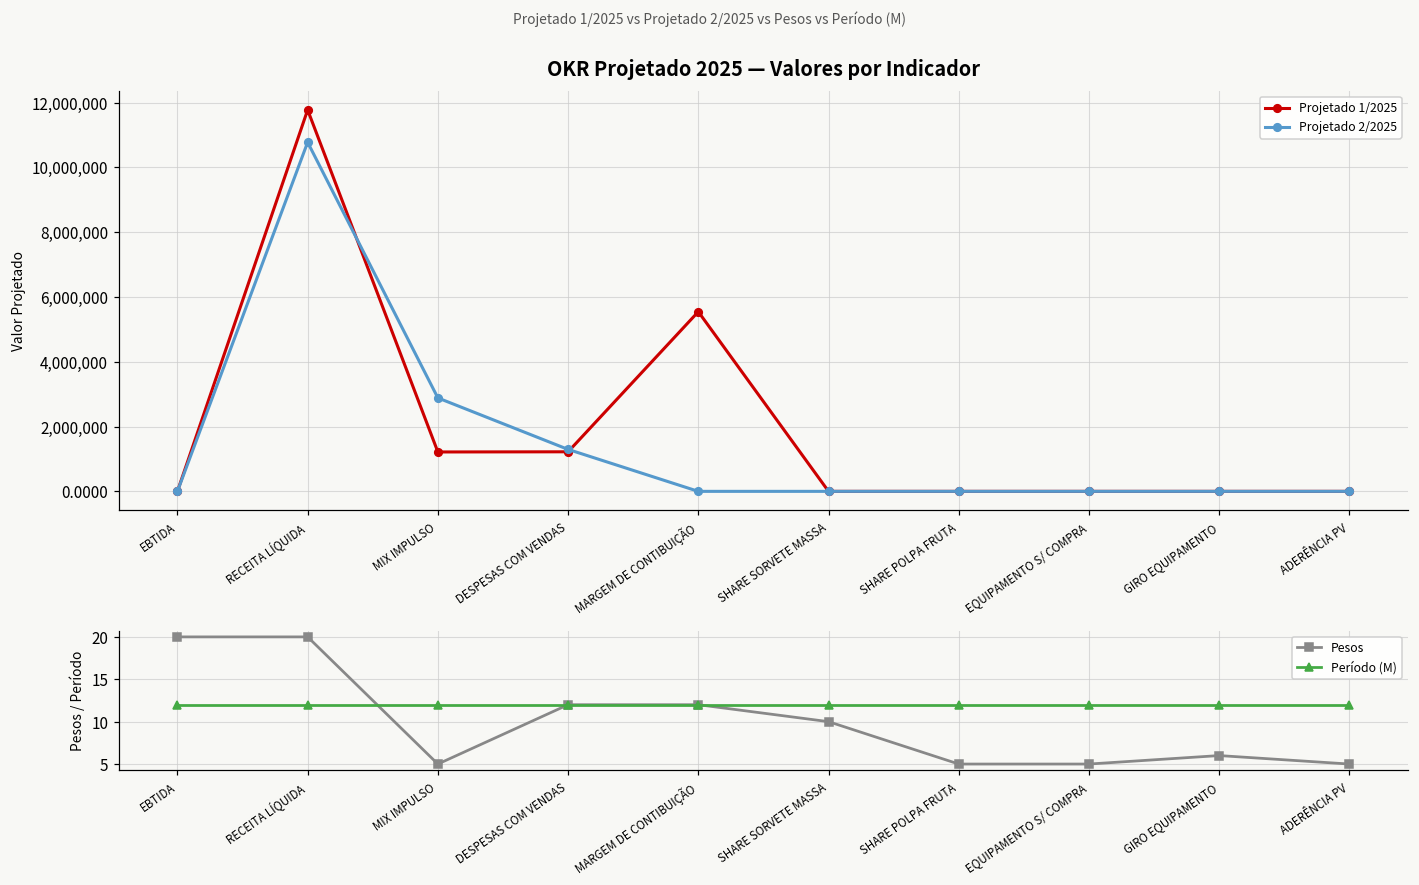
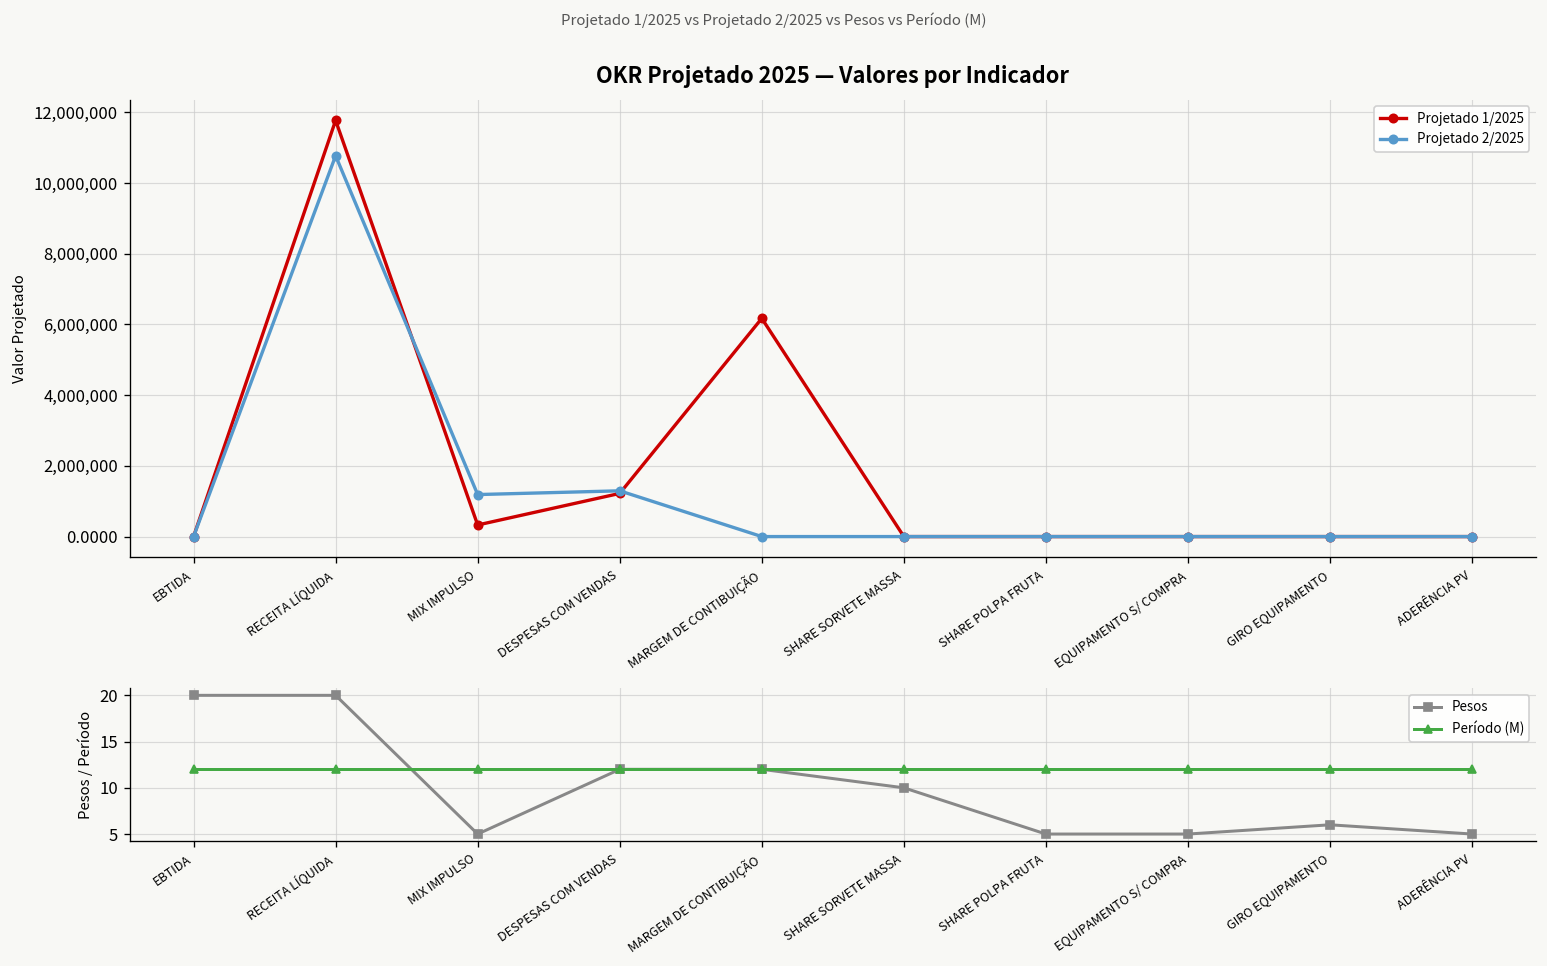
OKR Projetado 2025 — Valores por Indicador, Projetado 1/2025, MIX IMPULSO: 1,200,000 -> 300,000
OKR Projetado 2025 — Valores por Indicador, Projetado 2/2025, MIX IMPULSO: 2,900,000 -> 1,200,000
OKR Projetado 2025 — Valores por Indicador, Projetado 1/2025, MARGEM DE CONTIBUIÇÃO: 5,500,000 -> 6,200,000
